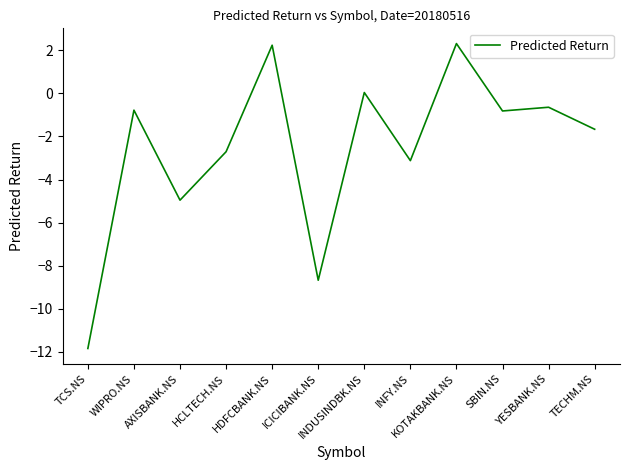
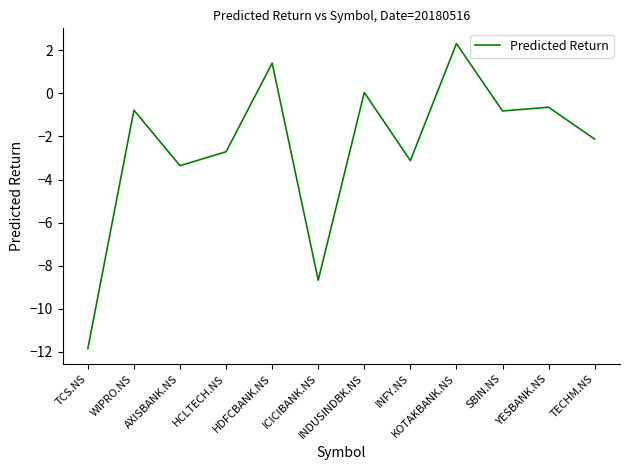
AXISBANK.NS: -5.0 -> -3.4
HDFCBANK.NS: 2.2 -> 1.4
TECHM.NS: -1.7 -> -2.1
